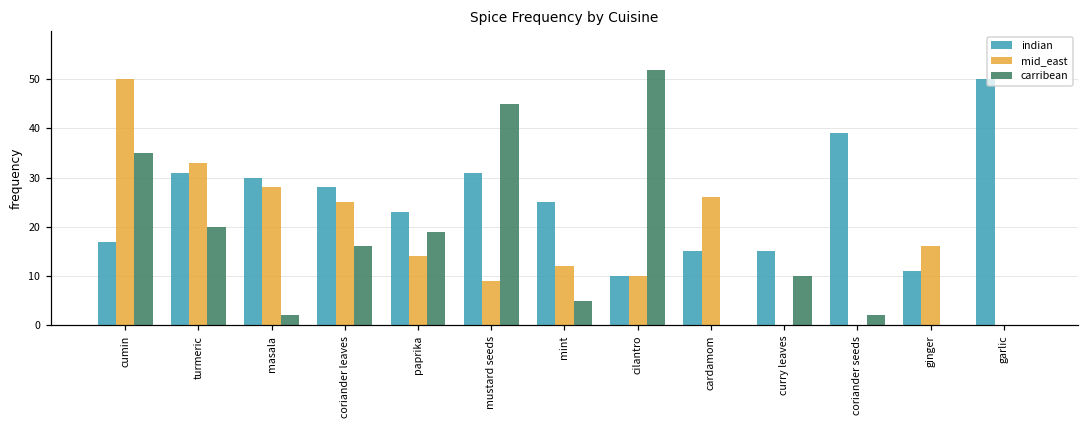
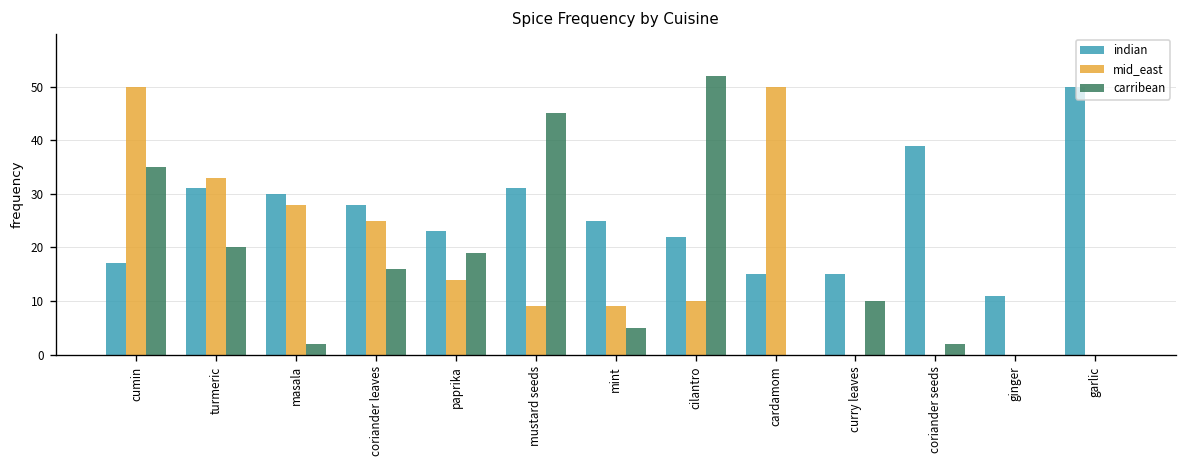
mid_east, mint: 12 -> 9
indian, cilantro: 10 -> 22
mid_east, cardamom: 26 -> 50
mid_east, ginger: 16 -> 0
